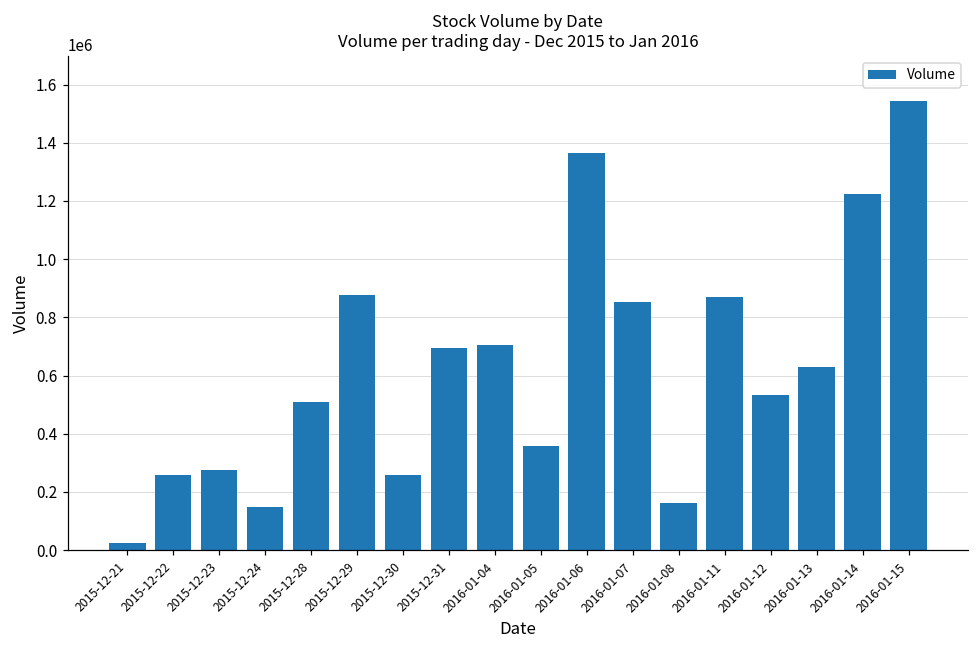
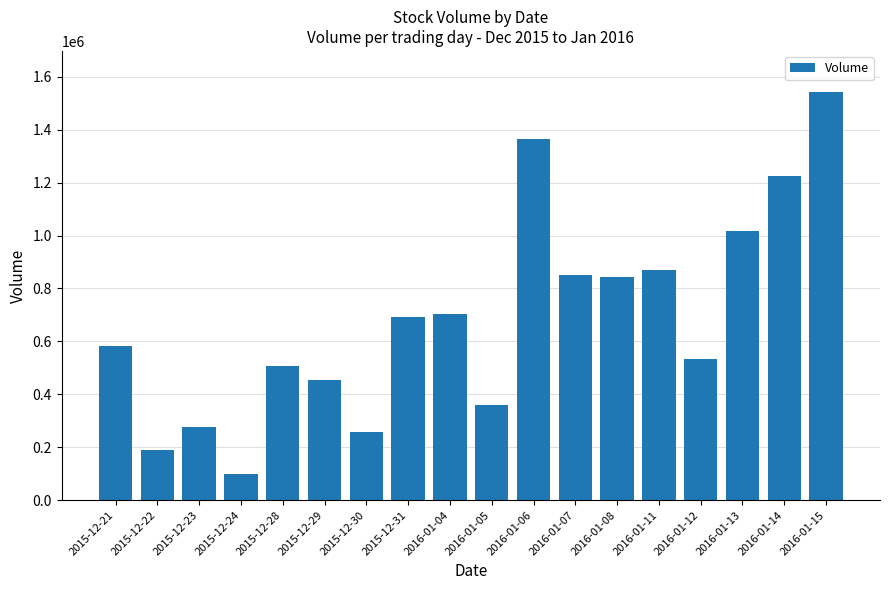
2015-12-21: 20000 -> 580000
2015-12-22: 260000 -> 190000
2015-12-24: 150000 -> 100000
2015-12-29: 880000 -> 460000
2016-01-08: 160000 -> 840000
2016-01-13: 630000 -> 1020000
